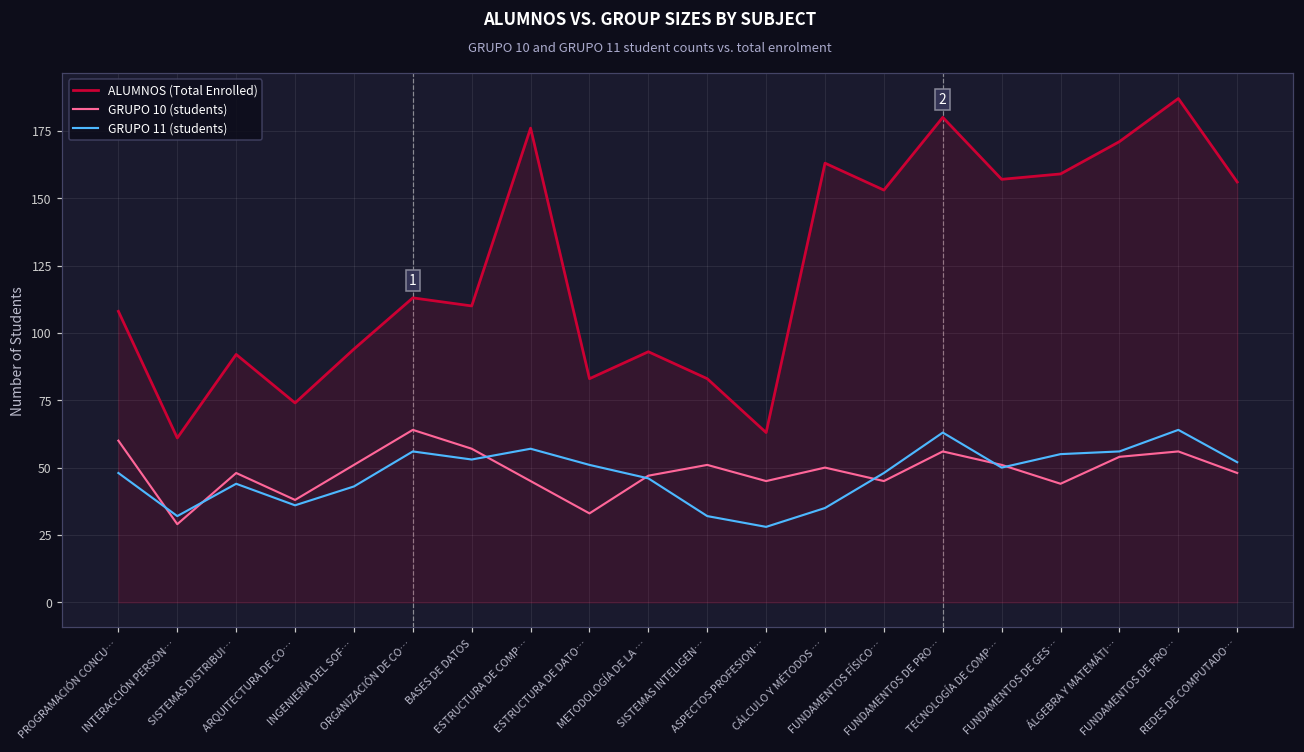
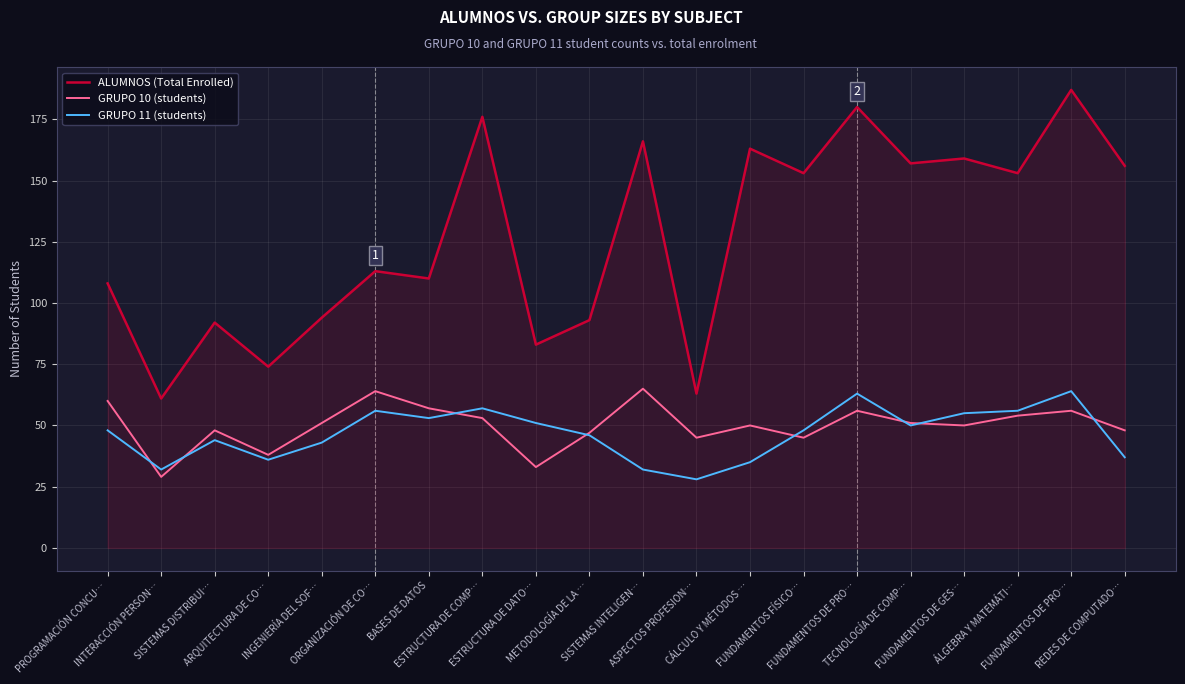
GRUPO 10 (students), ESTRUCTURA DE COMP…: 45 -> 53
ALUMNOS (Total Enrolled), SISTEMAS INTELIGEN…: 83 -> 166
GRUPO 10 (students), SISTEMAS INTELIGEN…: 51 -> 65
GRUPO 10 (students), FUNDAMENTOS DE GES…: 44 -> 50
ALUMNOS (Total Enrolled), ÁLGEBRA Y MATEMÁTI…: 171 -> 153
GRUPO 11 (students), REDES DE COMPUTADO…: 52 -> 37
